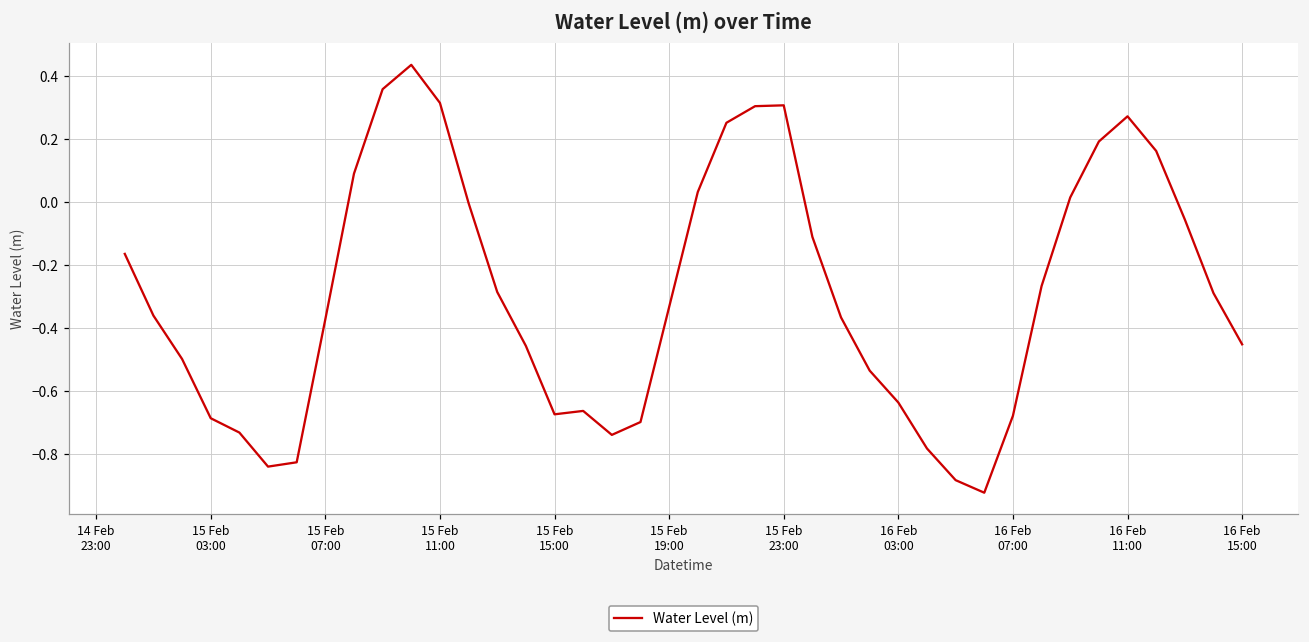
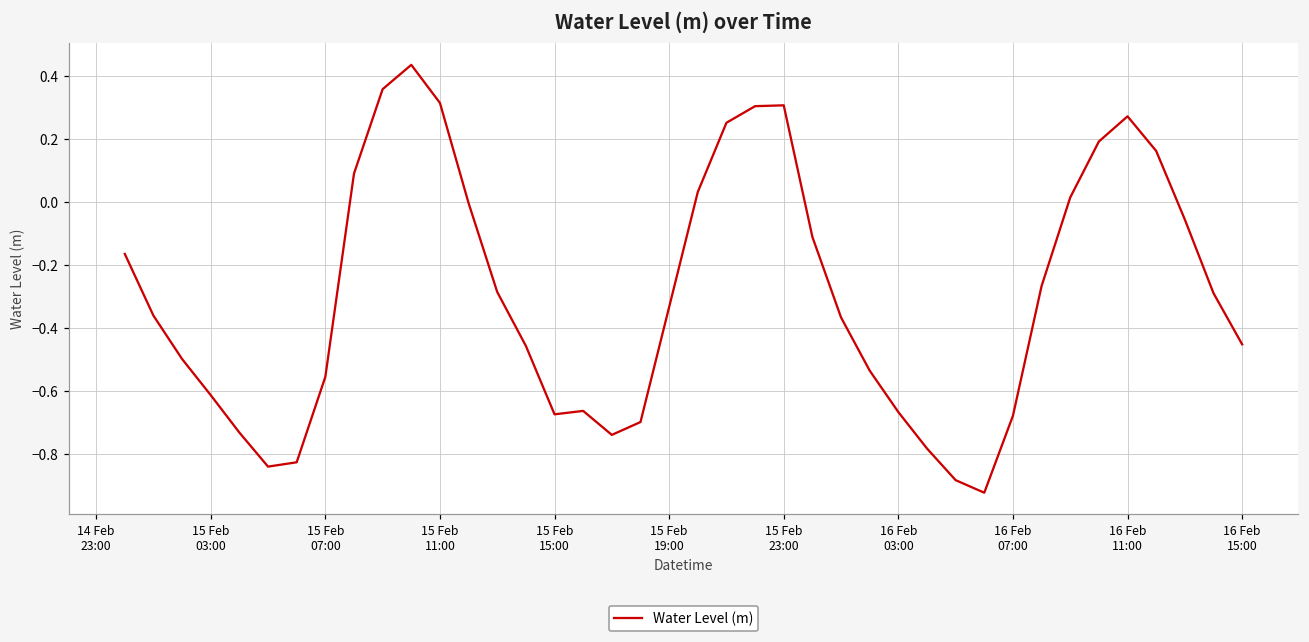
15 Feb 03:00: -0.69 -> -0.61
15 Feb 07:00: -0.37 -> -0.55
16 Feb 03:00: -0.64 -> -0.67
